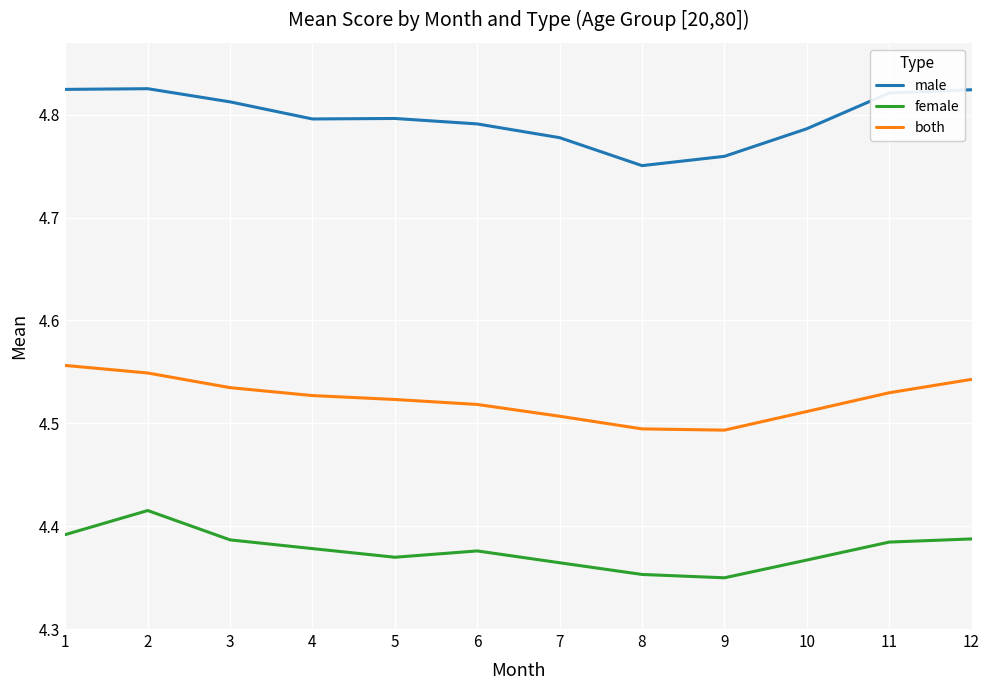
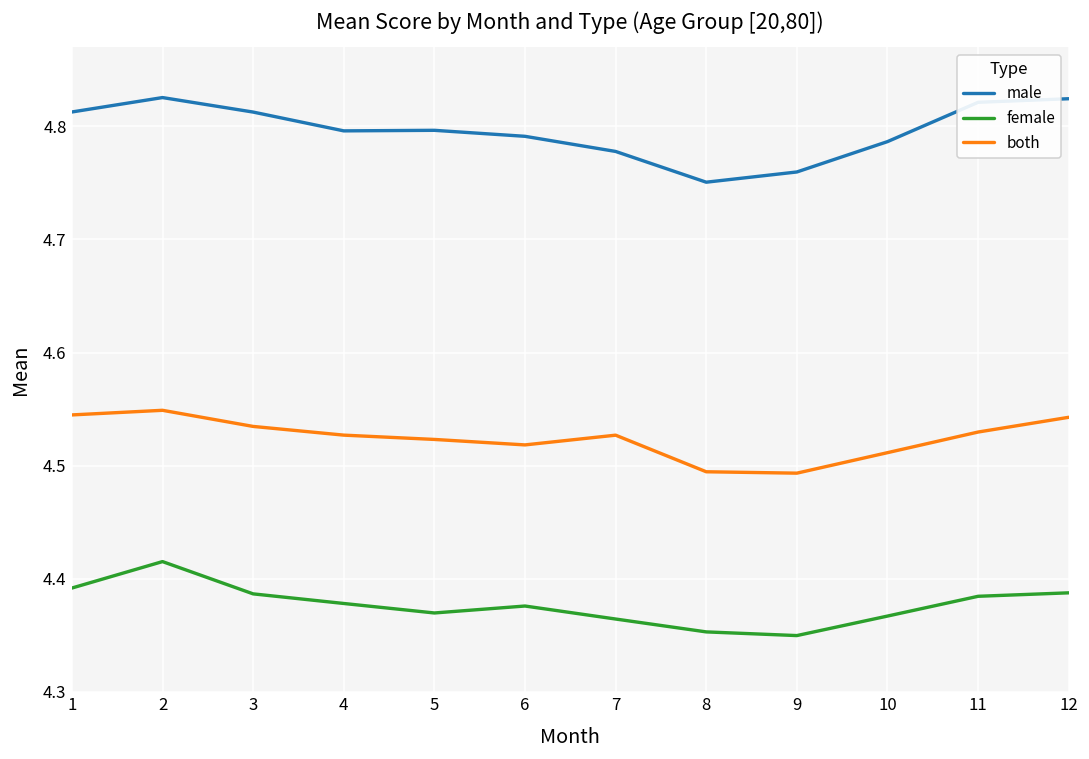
male, 1: 4.825 -> 4.813
both, 1: 4.556 -> 4.545
both, 7: 4.507 -> 4.527
